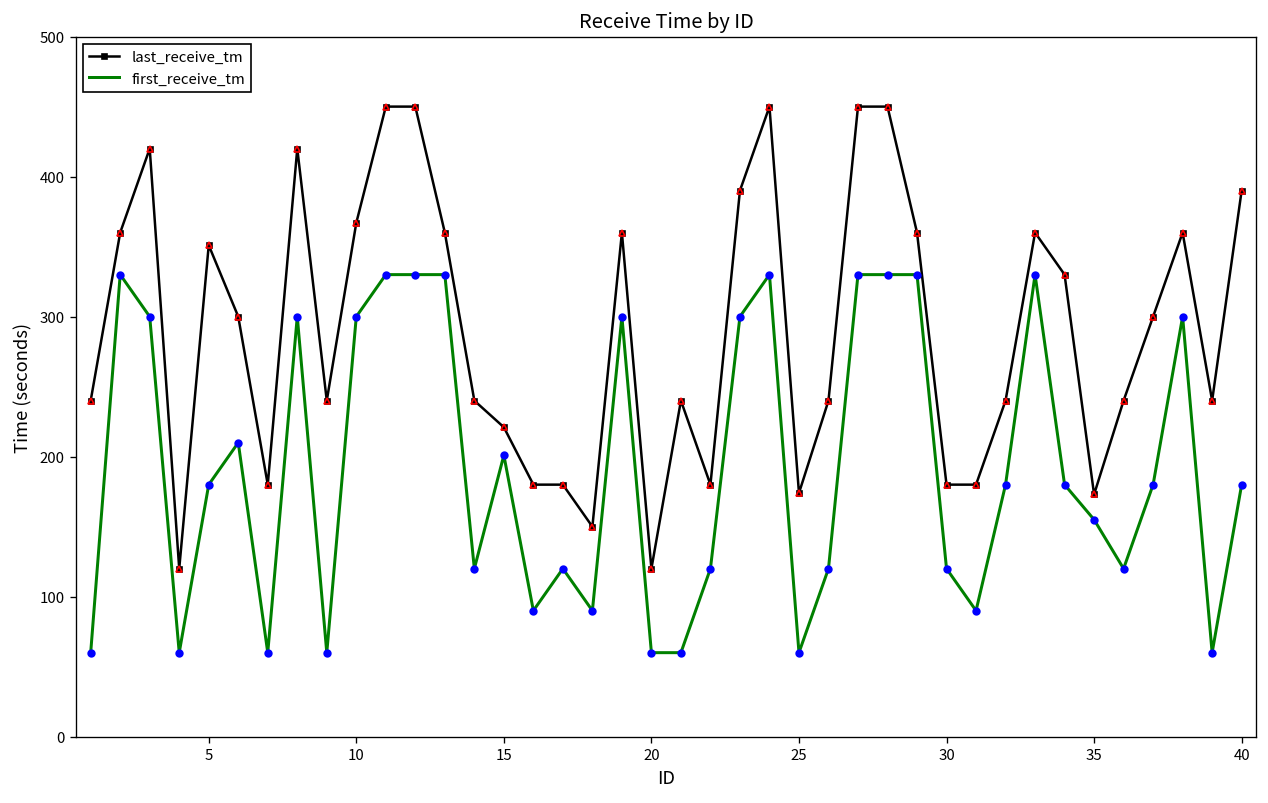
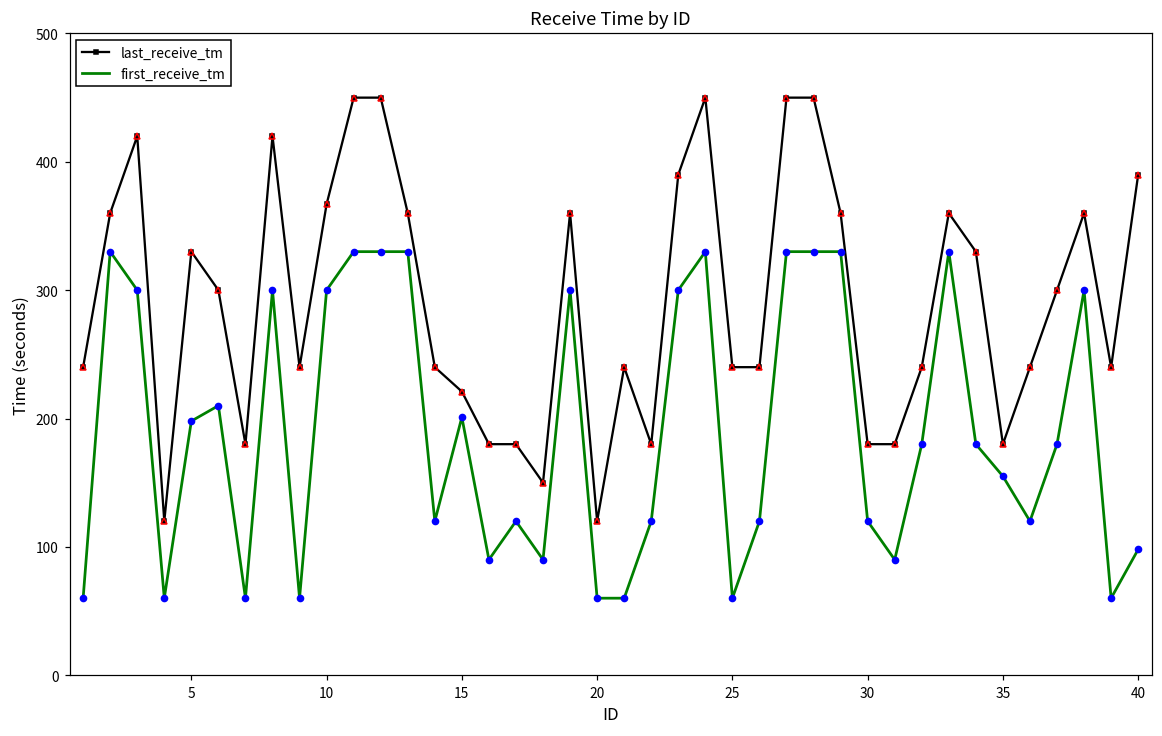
last_receive_tm, 5: 351 -> 330
first_receive_tm, 5: 180 -> 198
last_receive_tm, 25: 174 -> 240
last_receive_tm, 35: 173 -> 180
first_receive_tm, 40: 180 -> 98
